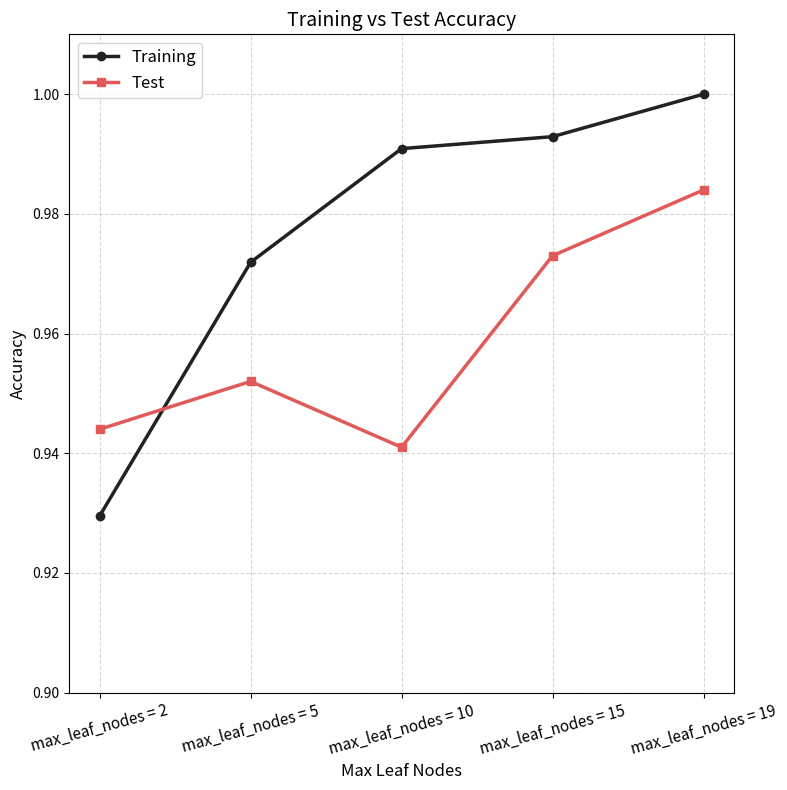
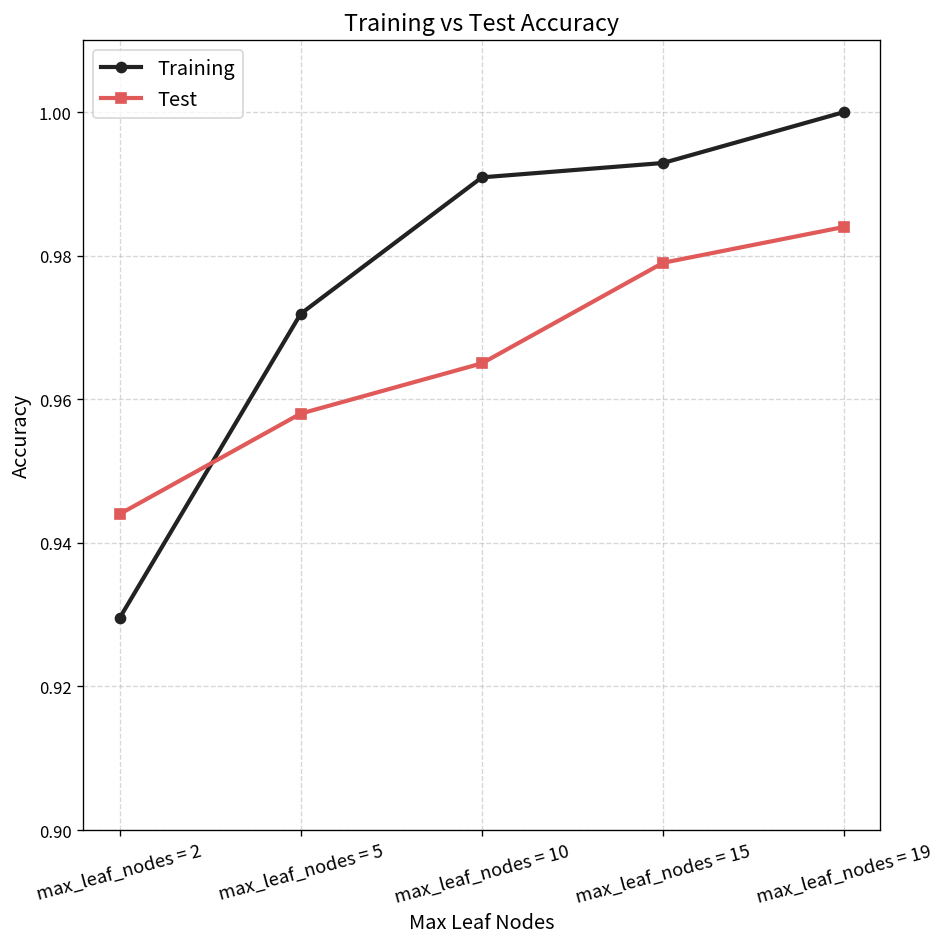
Test, max_leaf_nodes = 5: 0.952 -> 0.958
Test, max_leaf_nodes = 10: 0.941 -> 0.965
Test, max_leaf_nodes = 15: 0.973 -> 0.979
